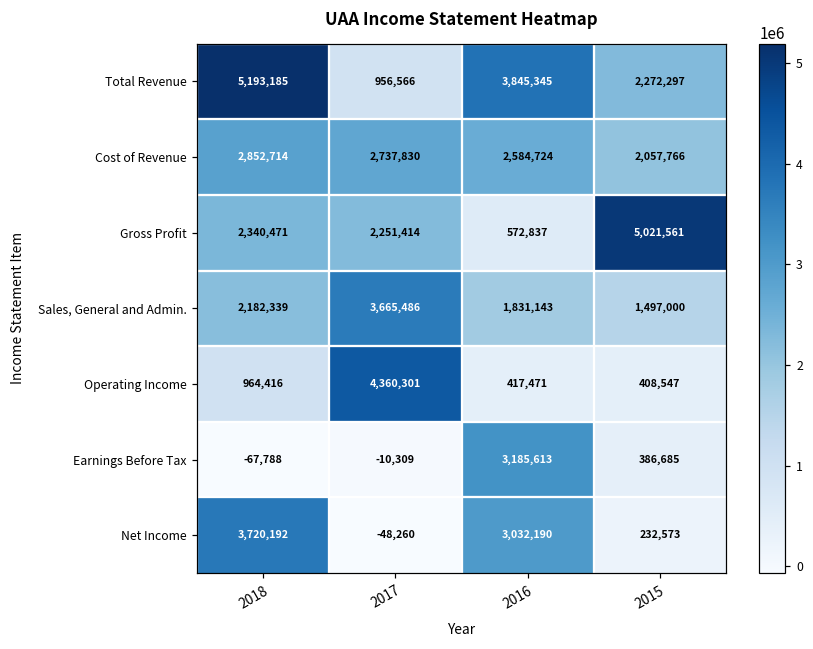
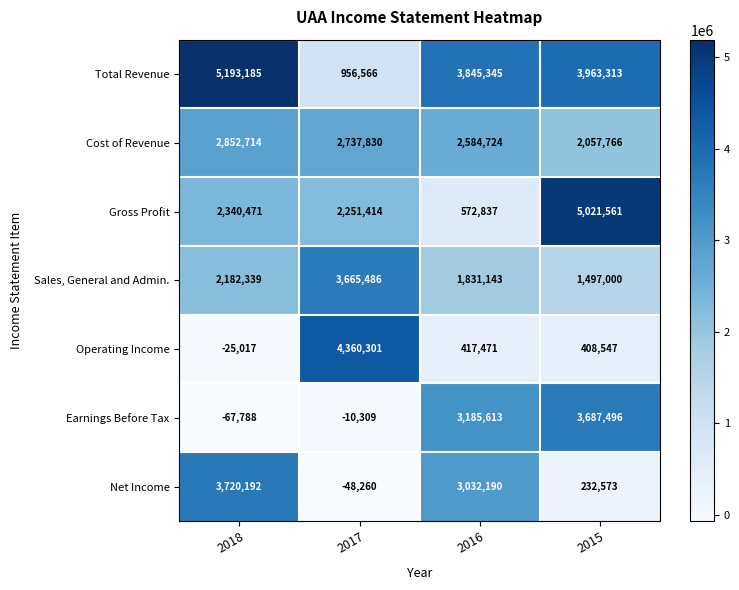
Total Revenue, 2015: 2,272,297 -> 3,963,313
Operating Income, 2018: 964,416 -> -25,017
Earnings Before Tax, 2015: 386,685 -> 3,687,496
